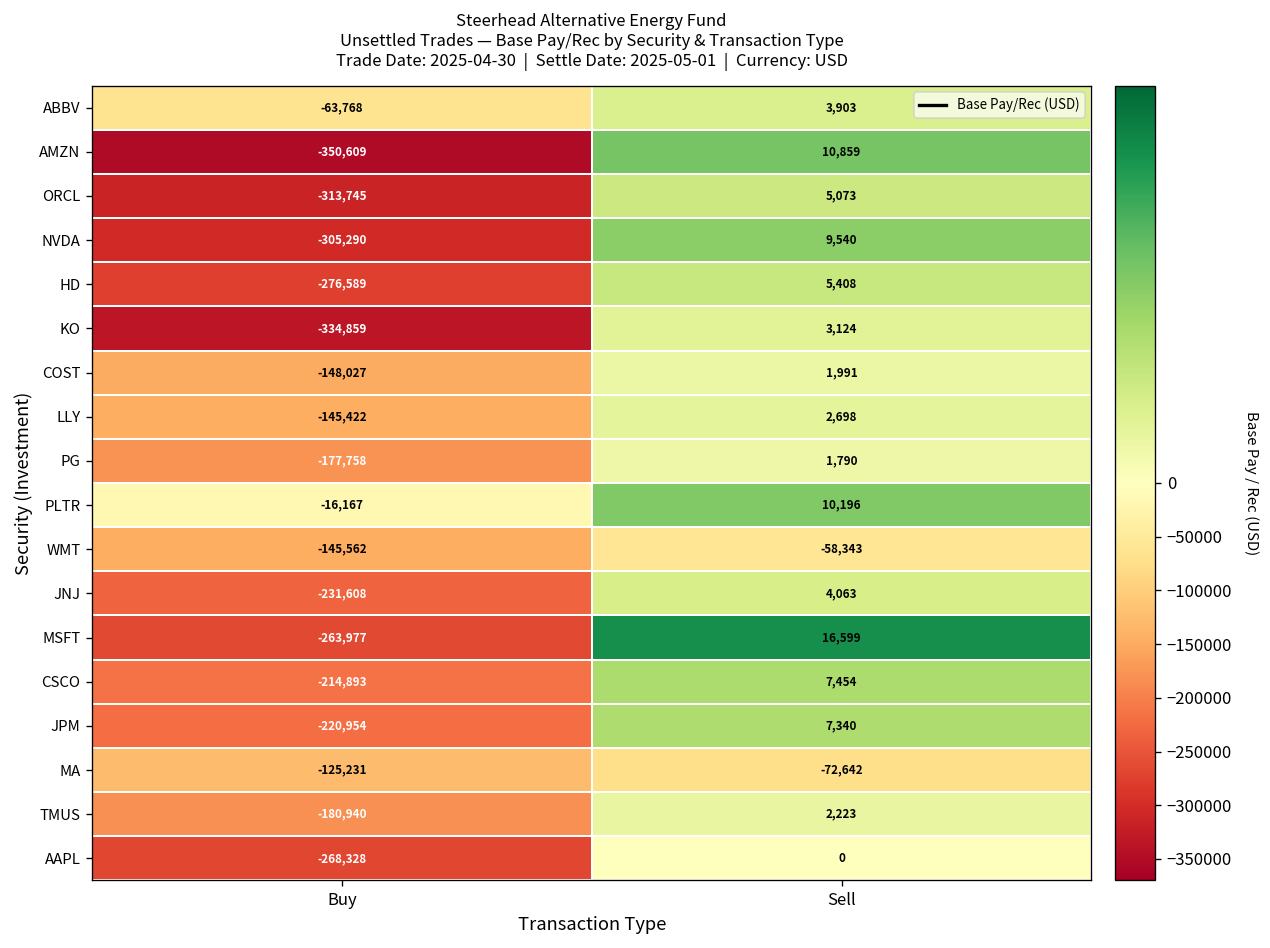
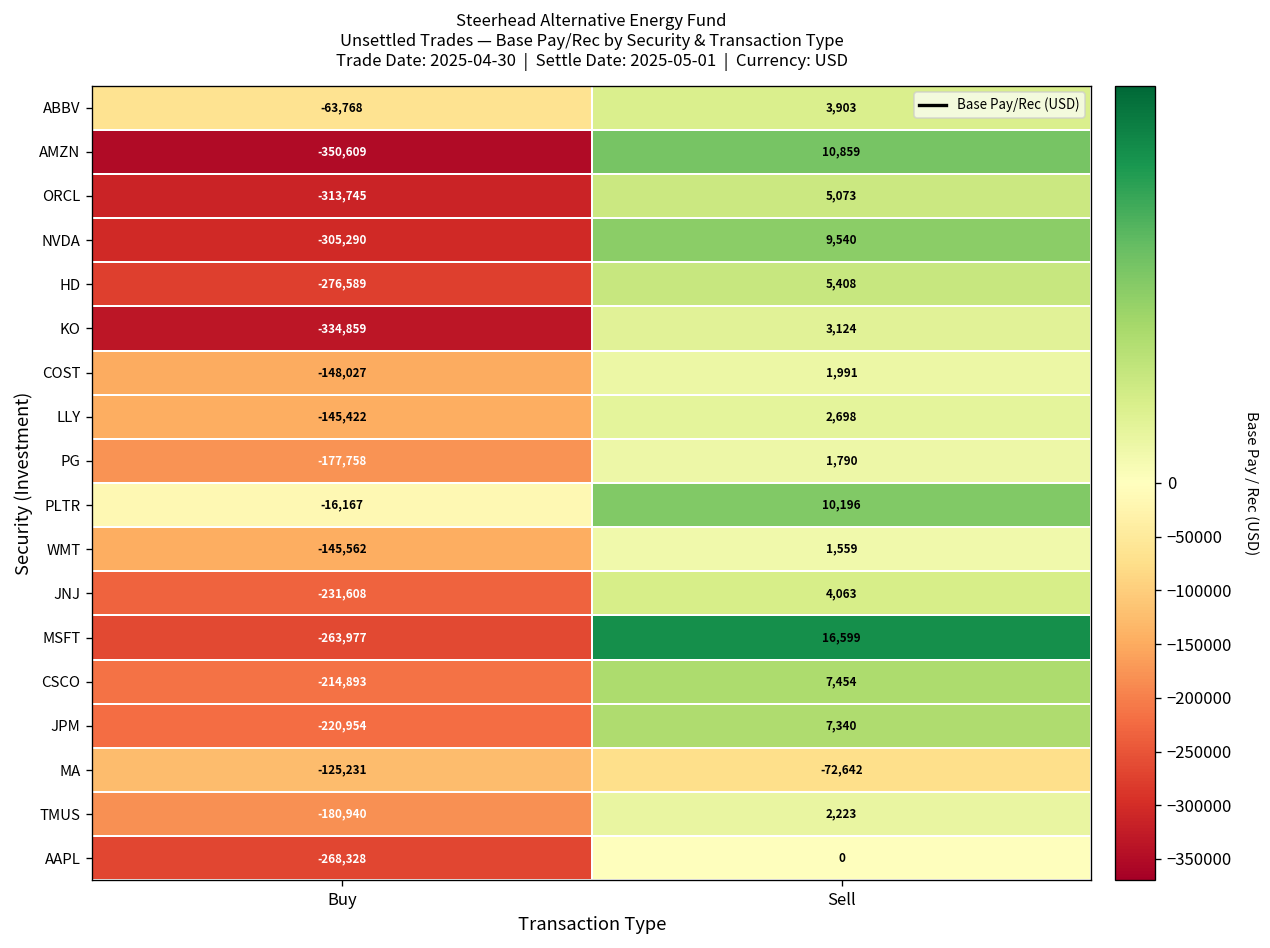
WMT, Sell: -58,343 -> 1,559
